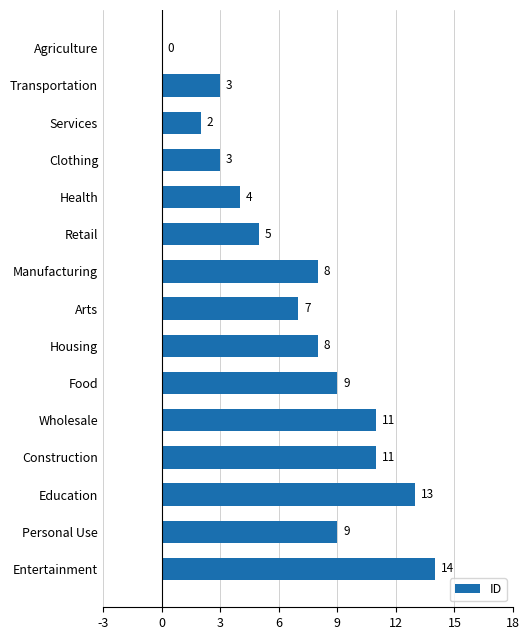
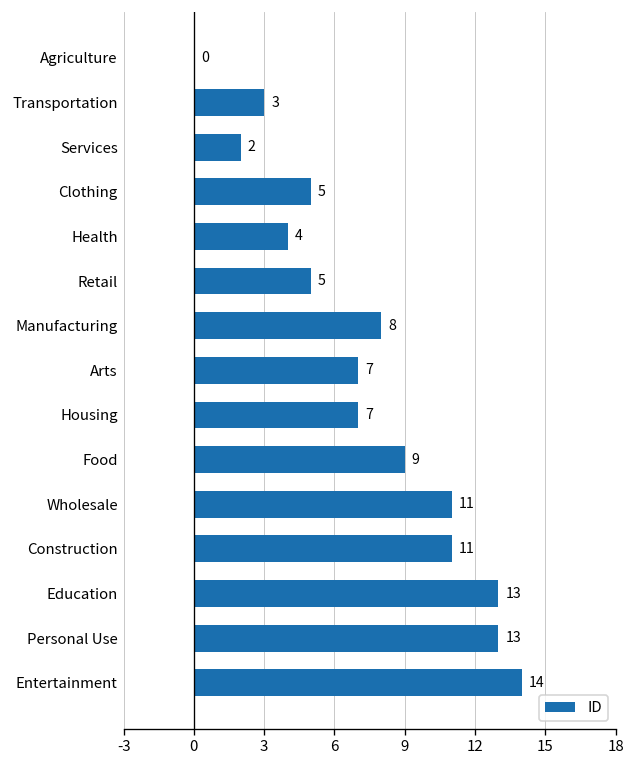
Clothing: 3 -> 5
Housing: 8 -> 7
Personal Use: 9 -> 13
